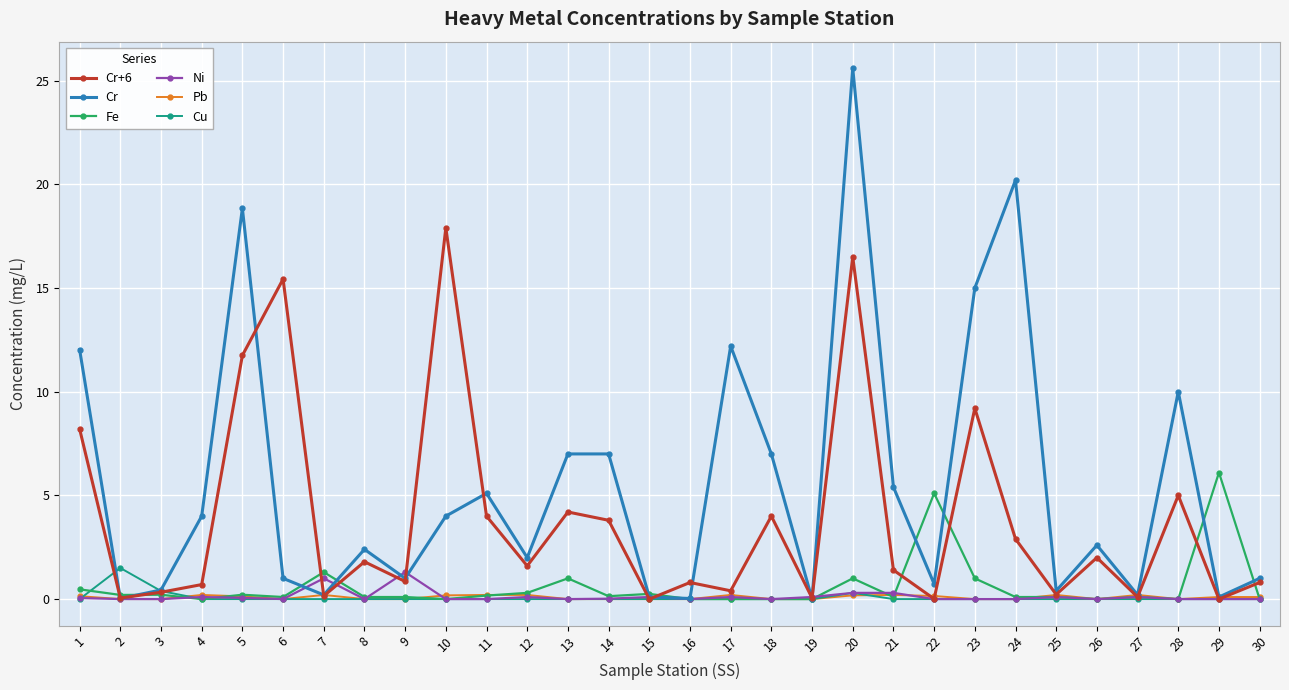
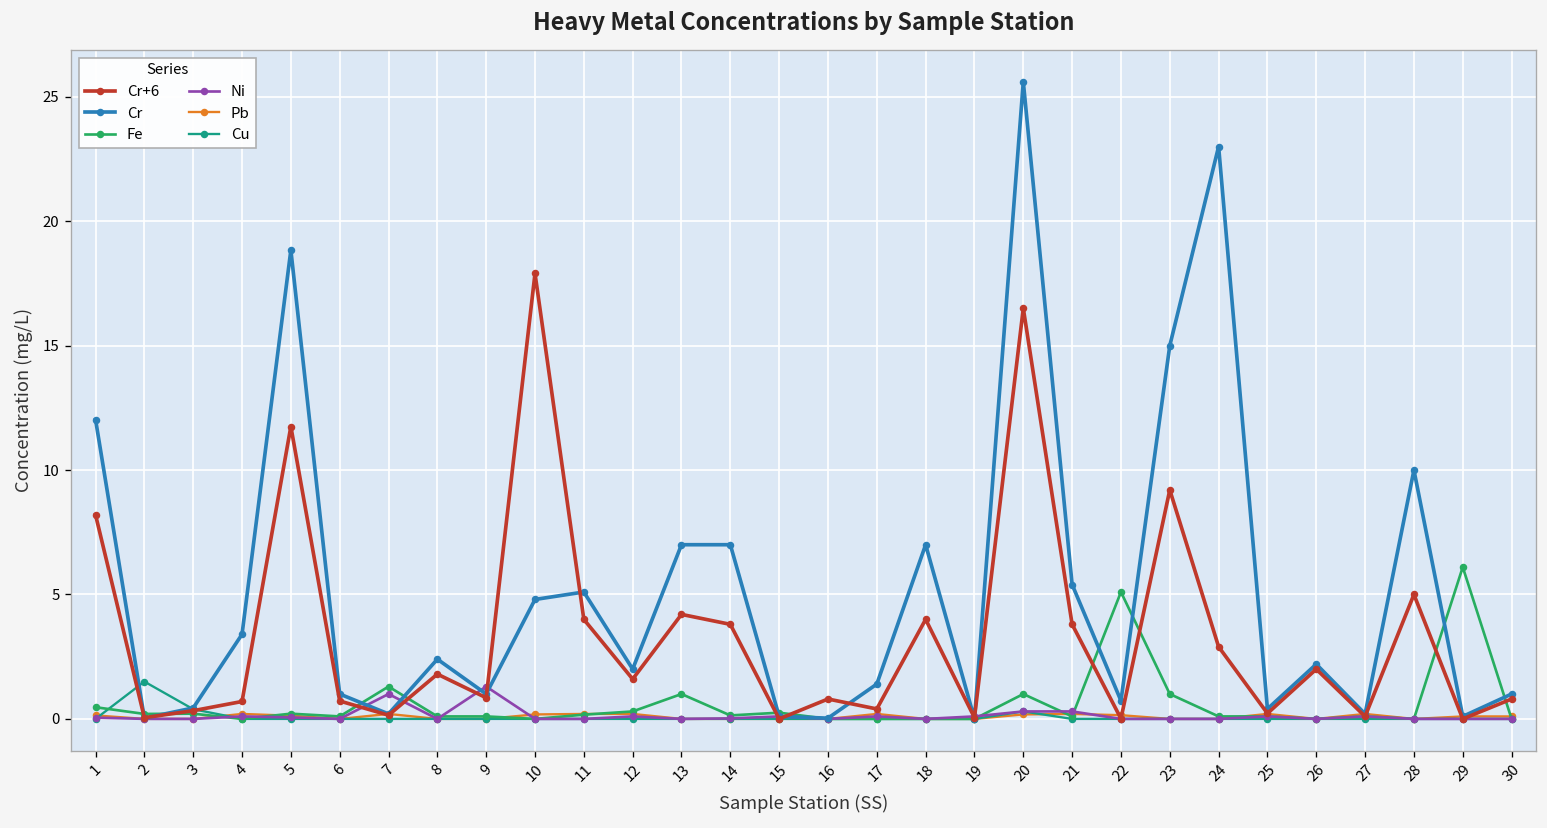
Cr, 4: 4.0 -> 3.4
Cr+6, 6: 15.4 -> 0.7
Cr, 10: 4.0 -> 4.8
Cr, 17: 12.2 -> 1.4
Cr+6, 21: 1.4 -> 3.8
Cr, 24: 20.2 -> 23.0
Cr, 26: 2.6 -> 2.2
